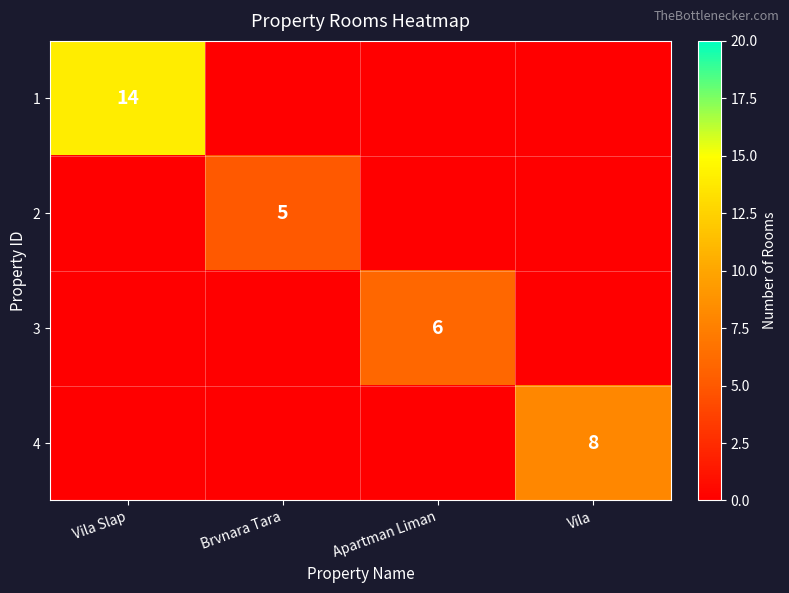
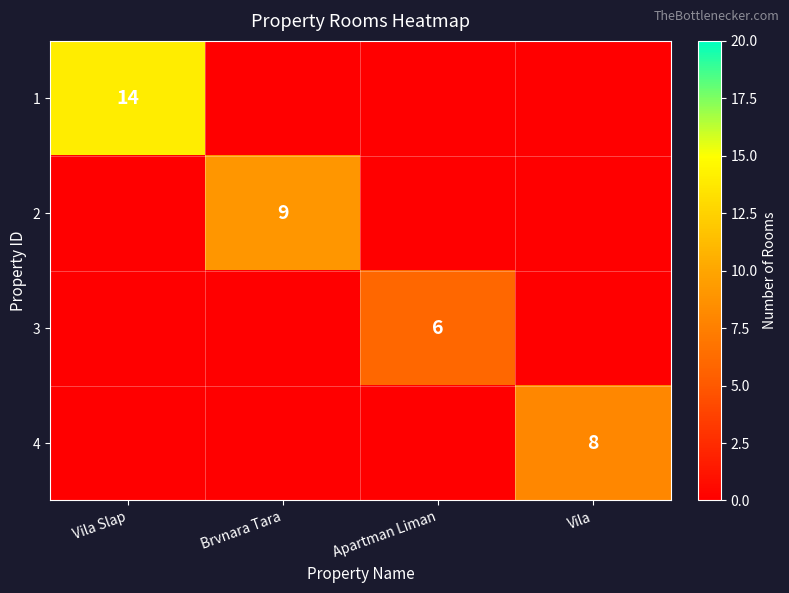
2, Brvnara Tara: 5 -> 9
